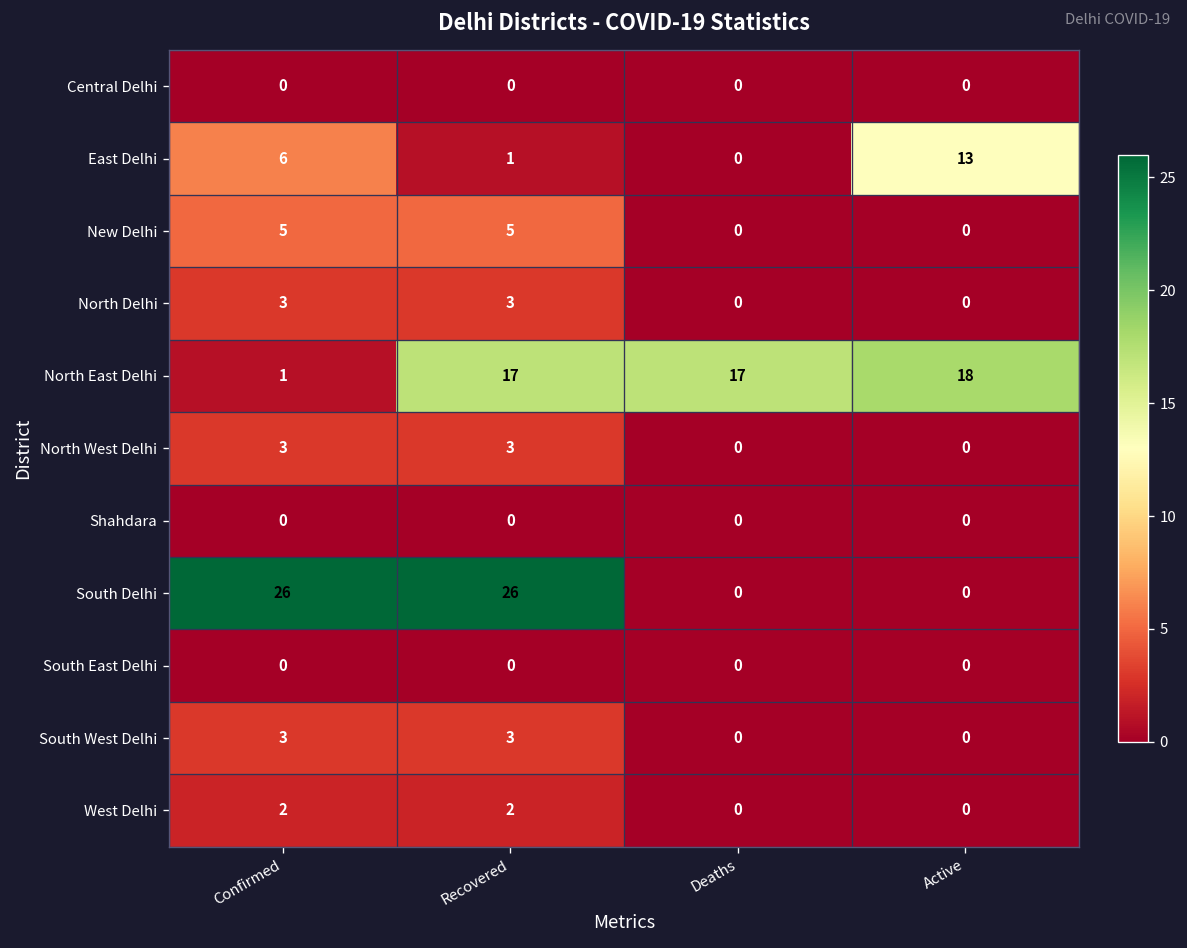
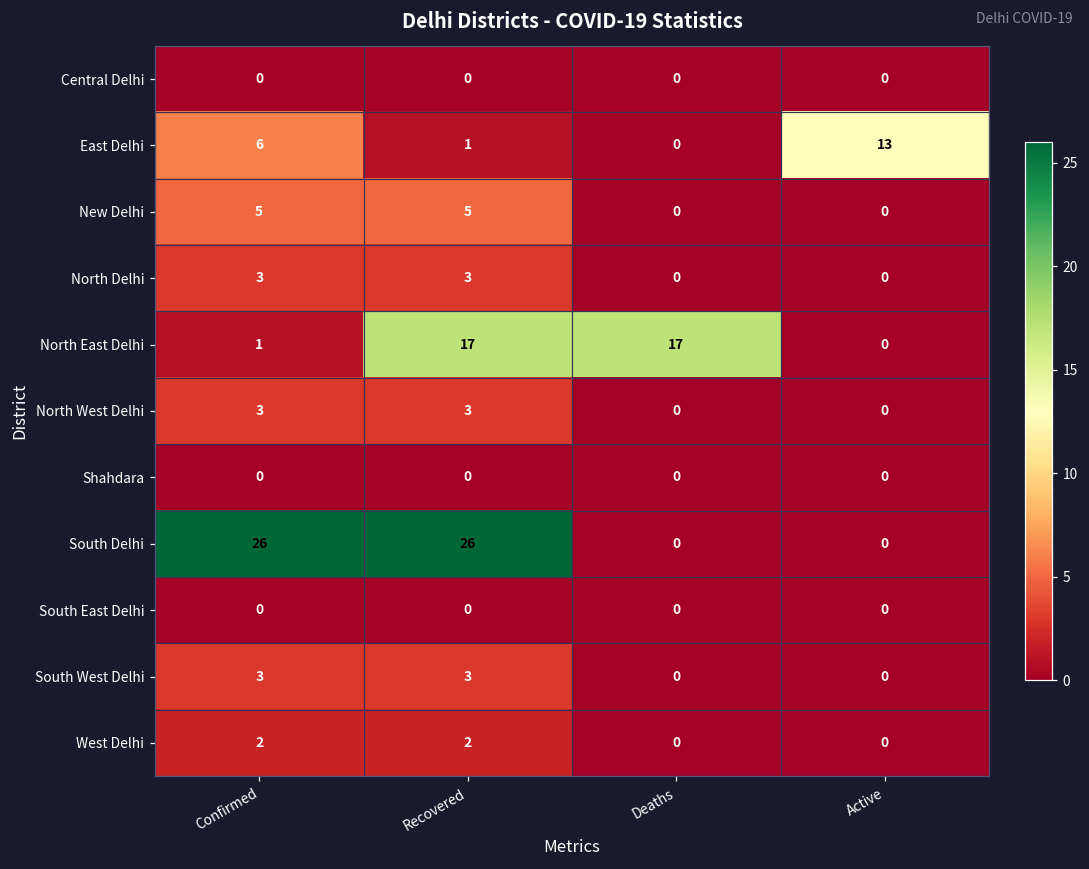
North East Delhi, Active: 18 -> 0
